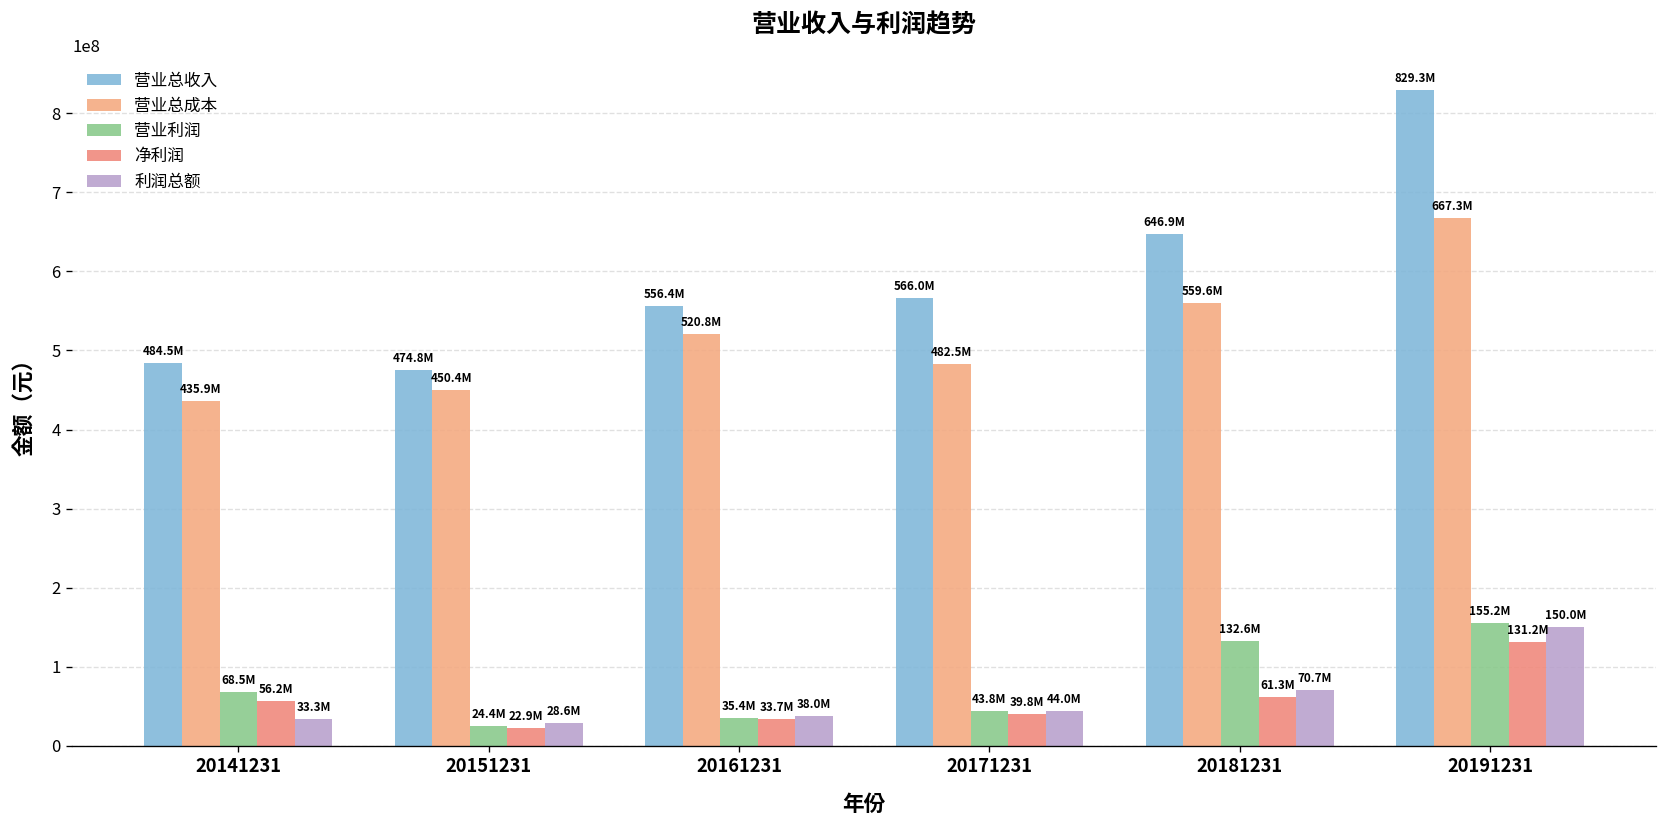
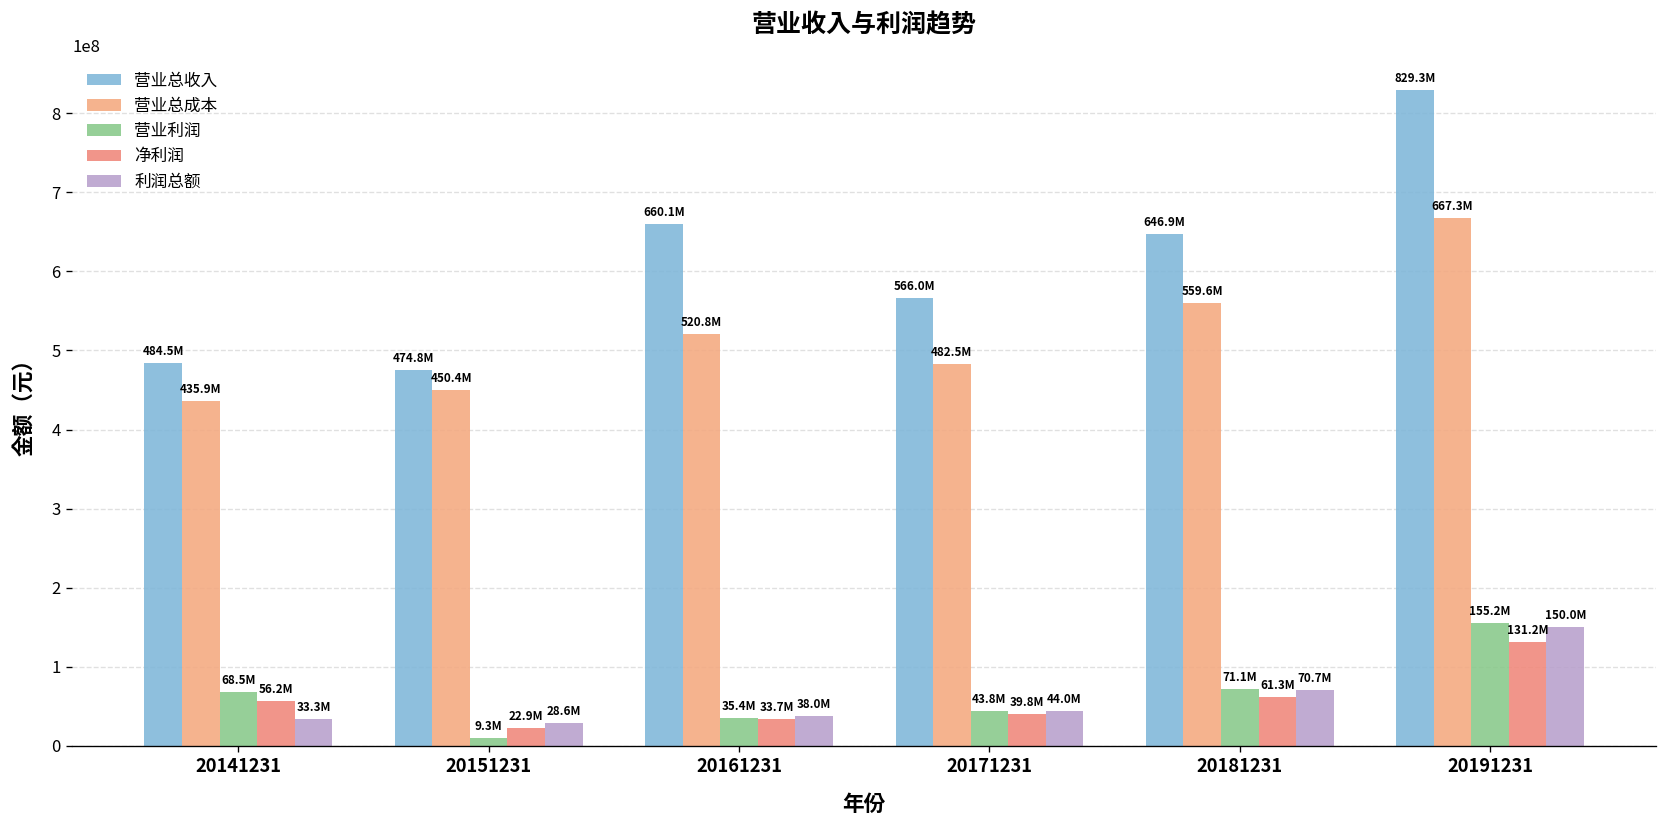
营业利润, 20151231: 24.4M -> 9.3M
营业总收入, 20161231: 556.4M -> 660.1M
营业利润, 20181231: 132.6M -> 71.1M
